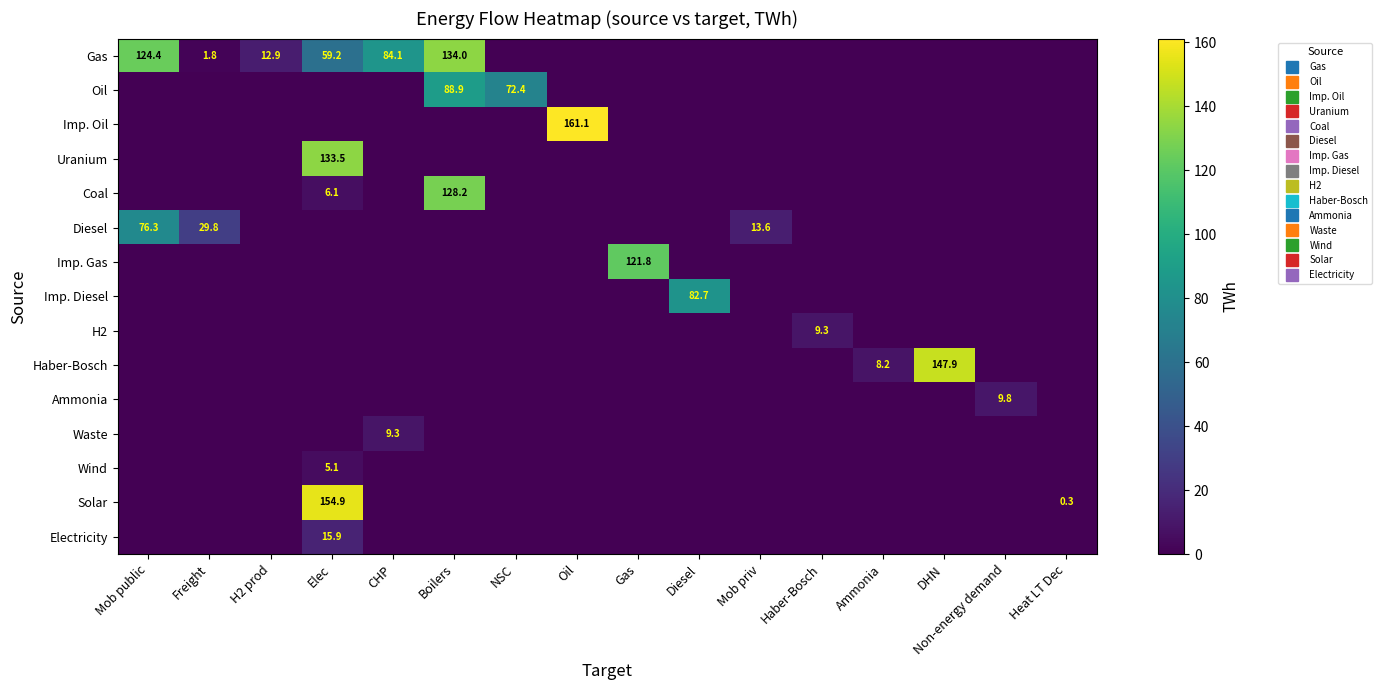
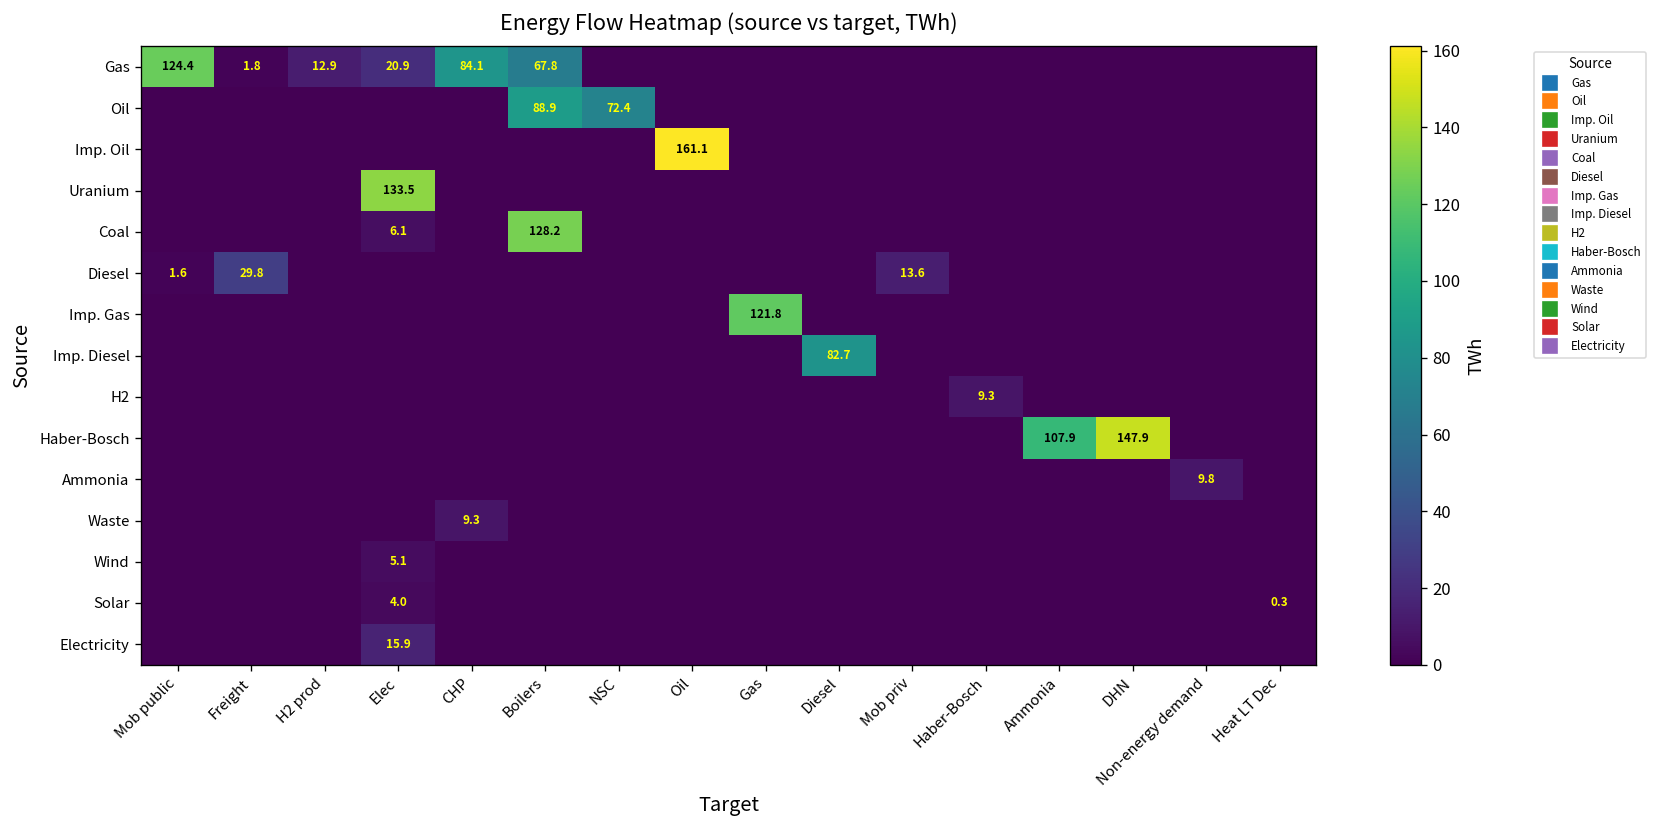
Gas, Elec: 59.2 -> 20.9
Gas, Boilers: 134.0 -> 67.8
Diesel, Mob public: 76.3 -> 1.6
Haber-Bosch, Ammonia: 8.2 -> 107.9
Solar, Elec: 154.9 -> 4.0
